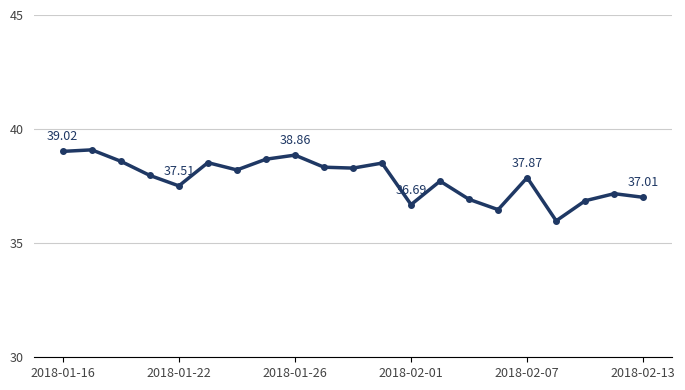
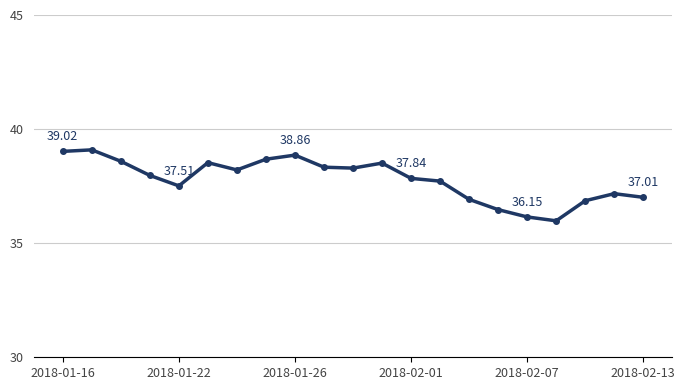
2018-02-01: 36.69 -> 37.84
2018-02-07: 37.87 -> 36.15
